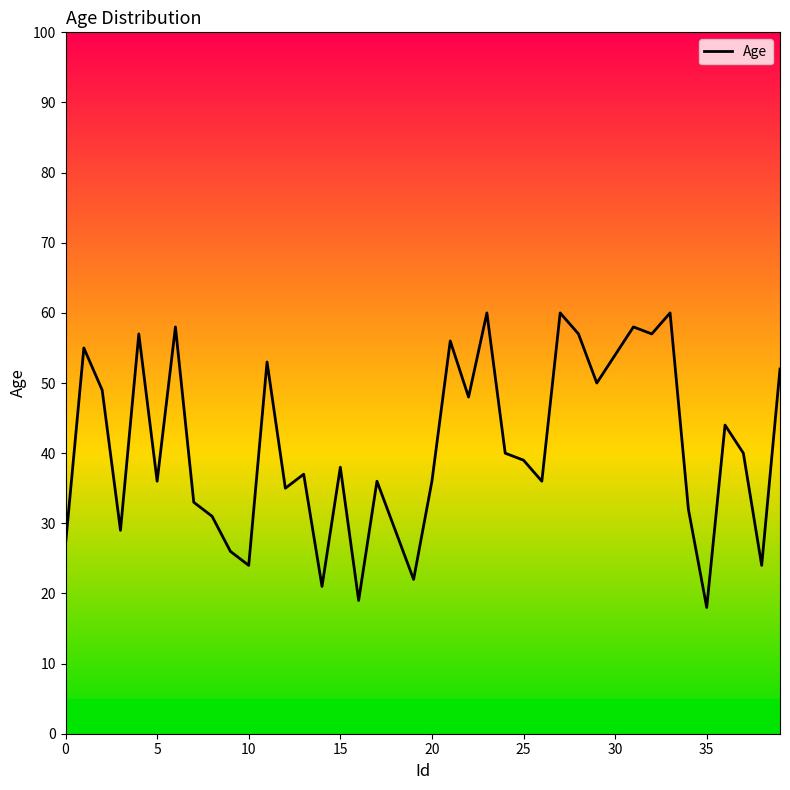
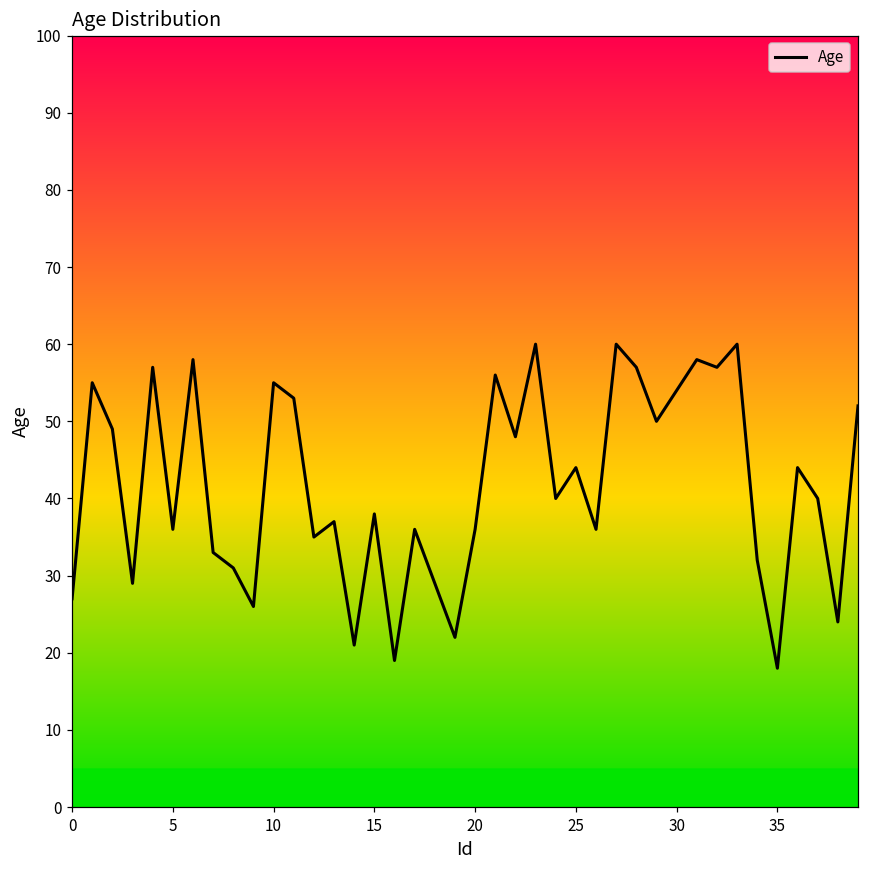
10: 24 -> 55
25: 39 -> 44
